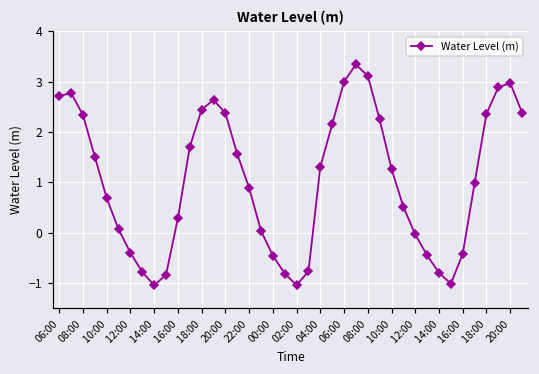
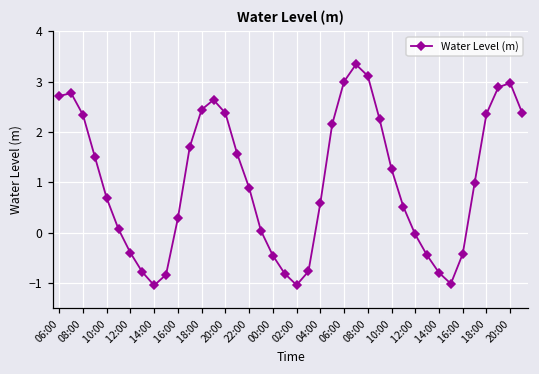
04:00: 1.3 -> 0.6
